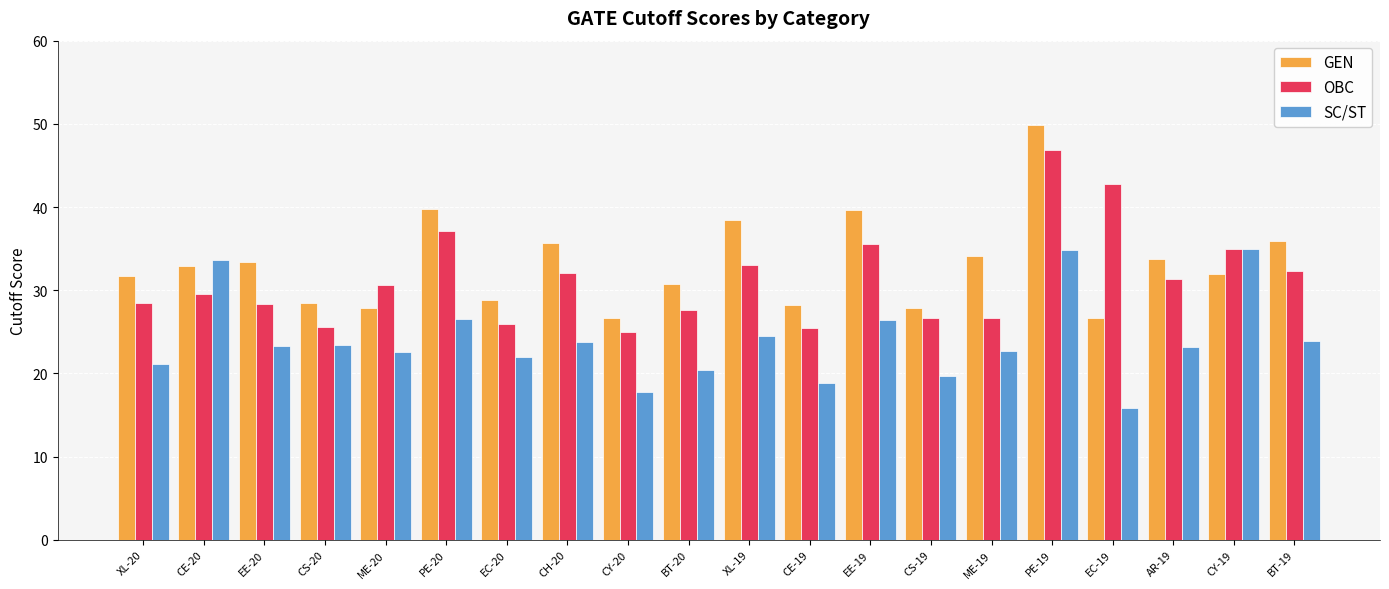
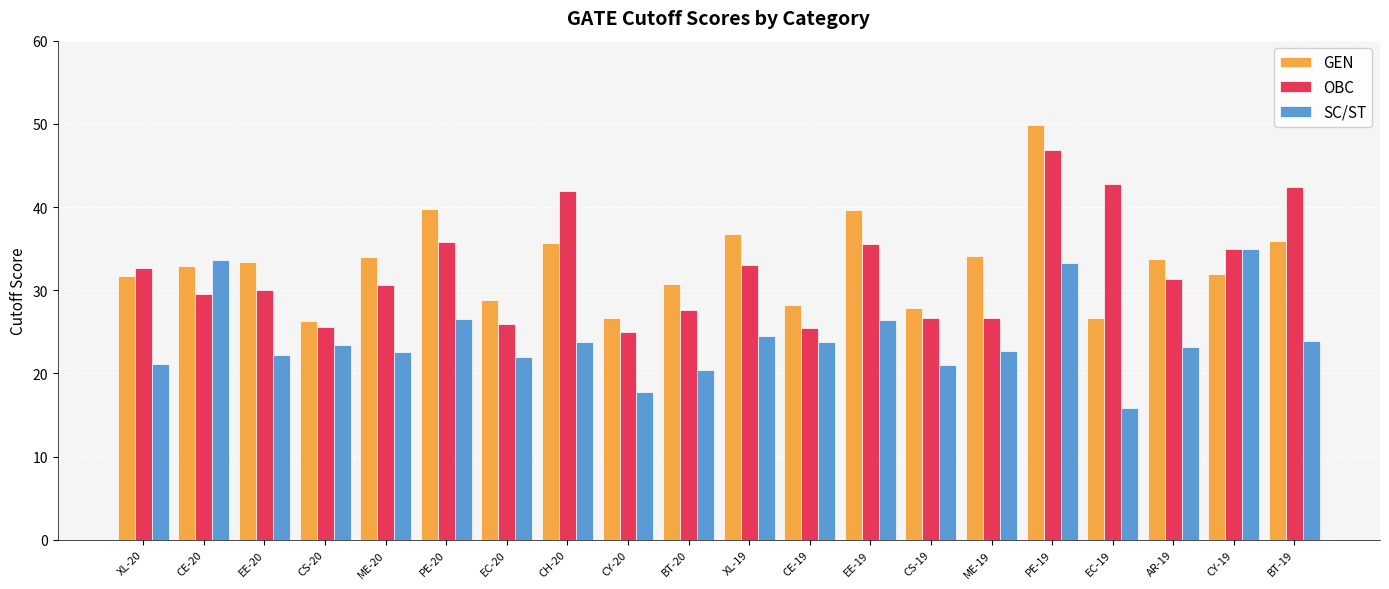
OBC, XL-20: 29 -> 33
OBC, EE-20: 28 -> 30
SC/ST, EE-20: 23 -> 22
GEN, CS-20: 29 -> 26
GEN, ME-20: 28 -> 34
OBC, PE-20: 37 -> 36
OBC, CH-20: 32 -> 42
GEN, XL-19: 39 -> 37
SC/ST, CE-19: 19 -> 24
SC/ST, CS-19: 20 -> 21
SC/ST, PE-19: 35 -> 33
OBC, BT-19: 32 -> 42
